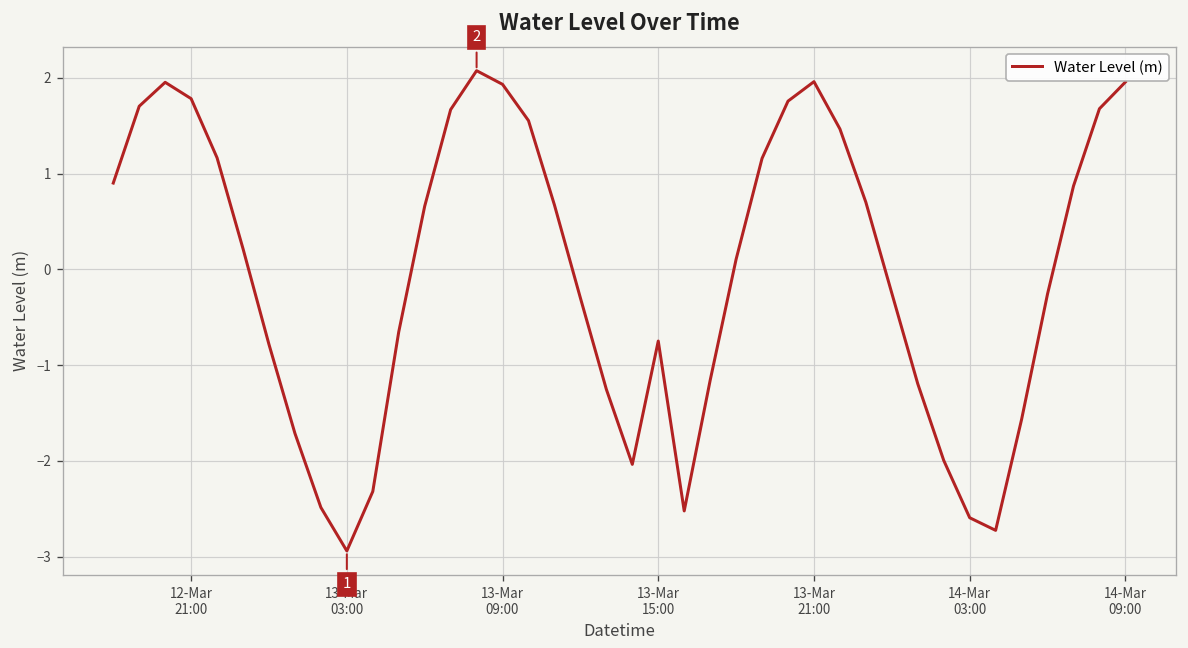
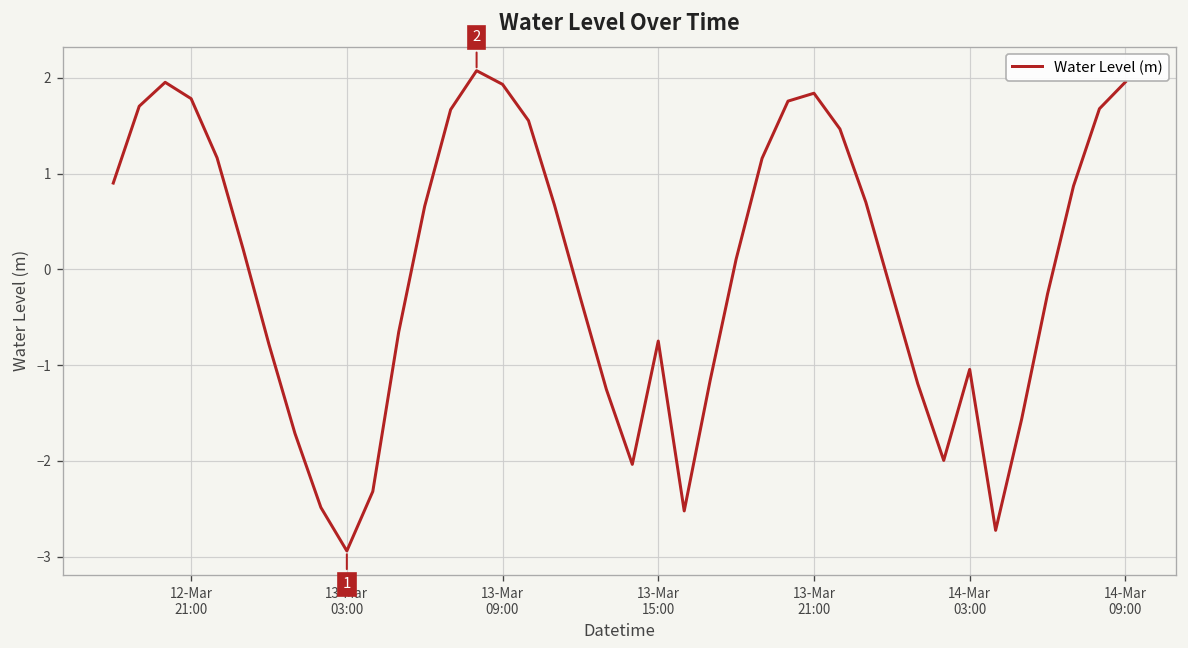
13-Mar 21:00: 2.0 -> 1.8
14-Mar 03:00: -2.6 -> -1.0
